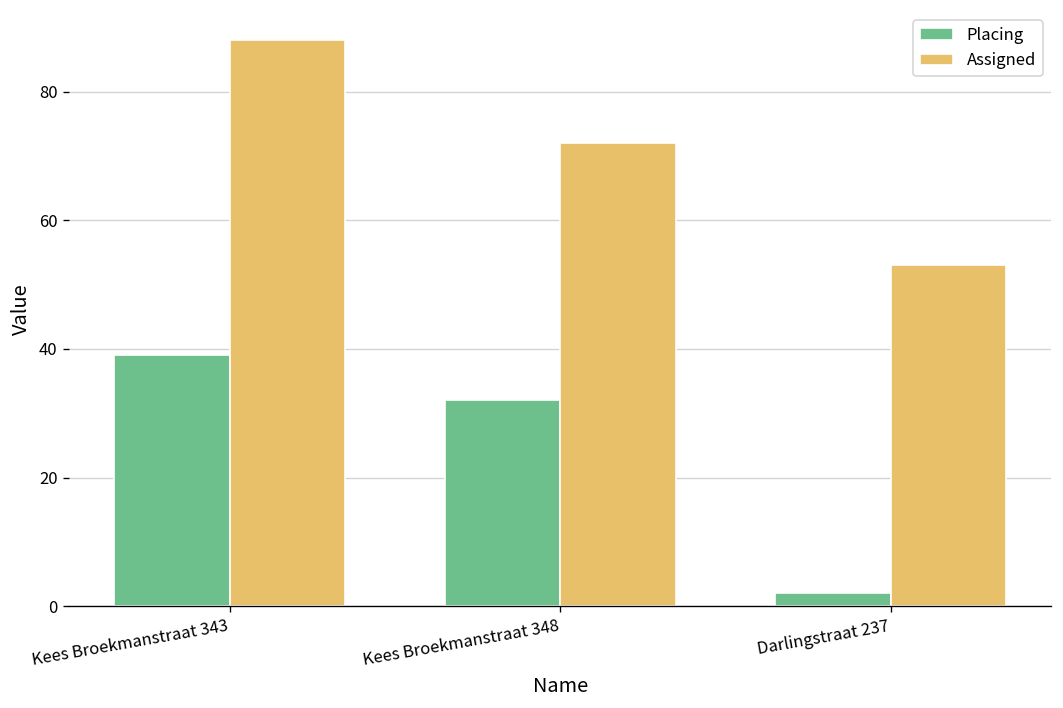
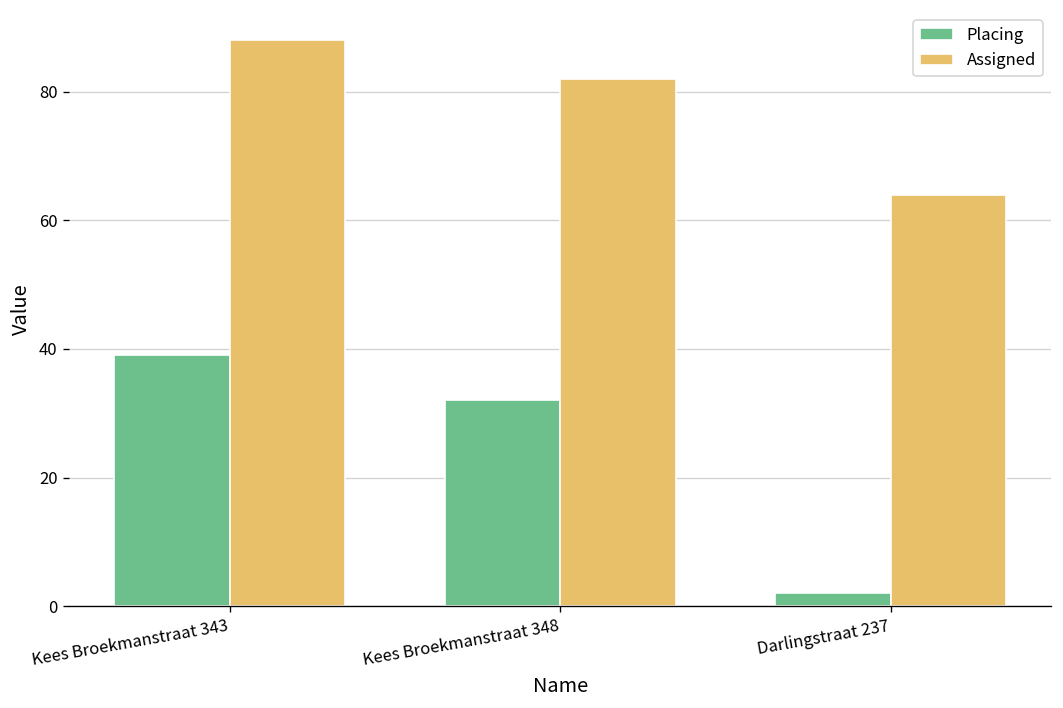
Assigned, Kees Broekmanstraat 348: 72 -> 82
Assigned, Darlingstraat 237: 53 -> 64
